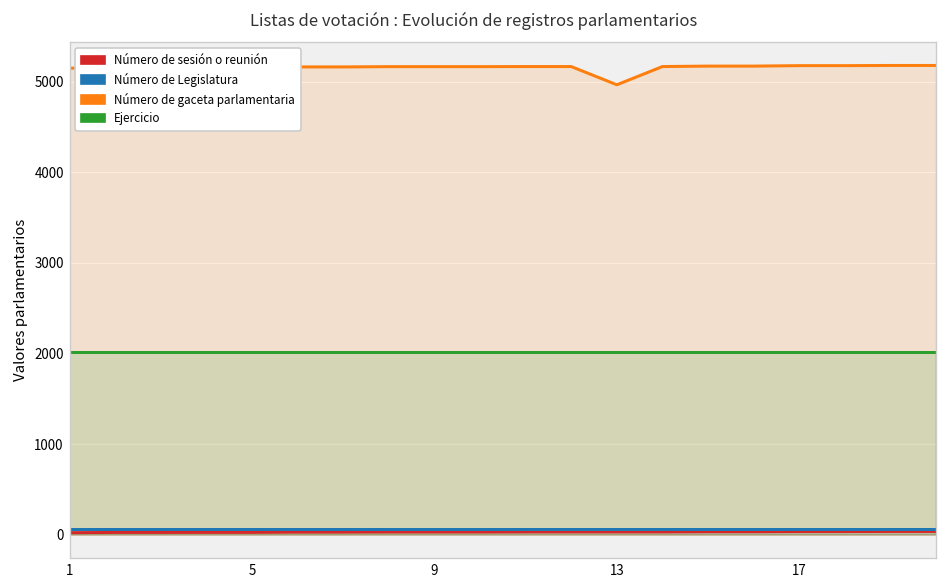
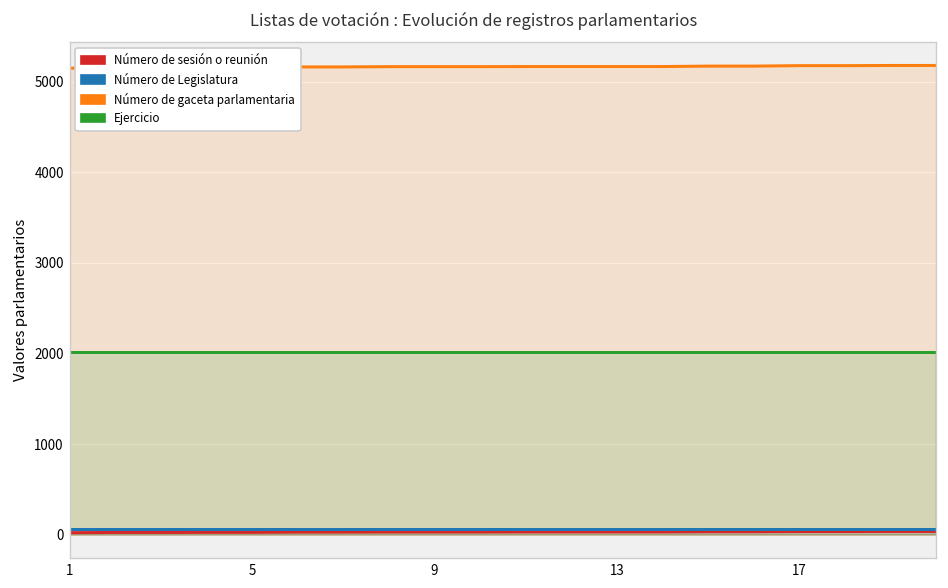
Número de gaceta parlamentaria, 13: 5000 -> 5200
